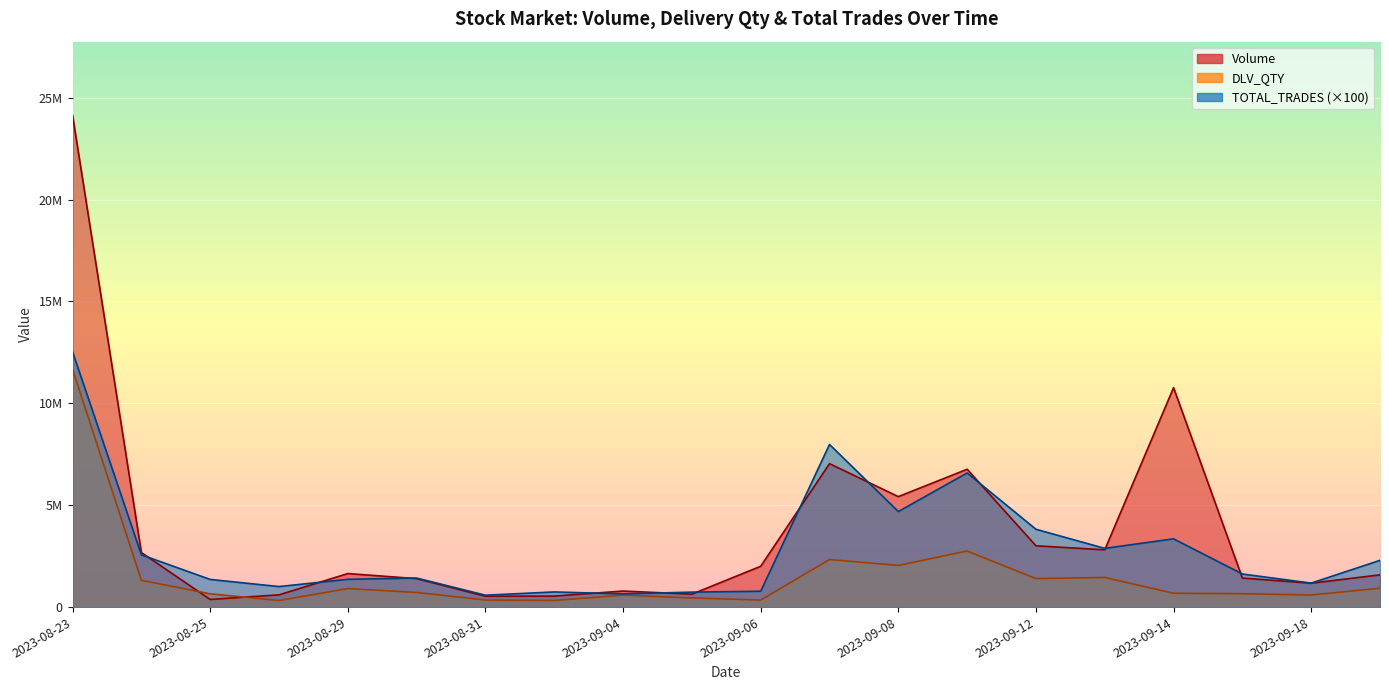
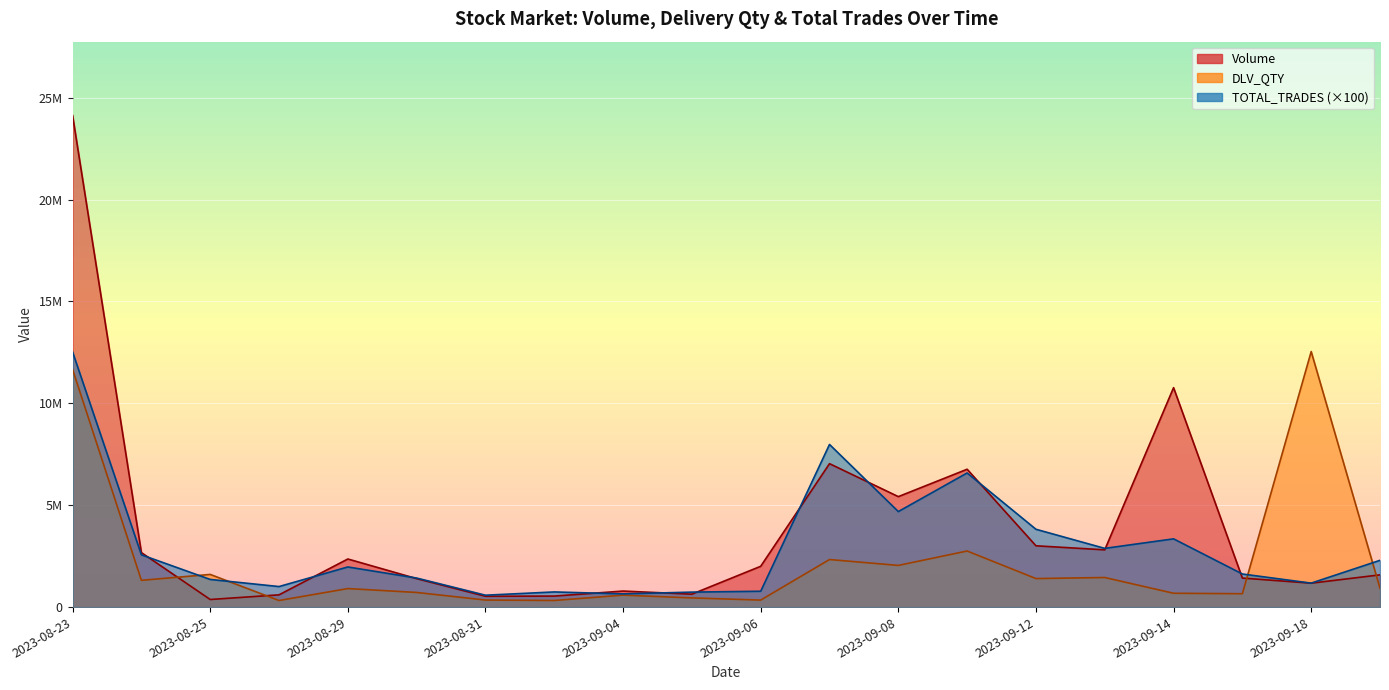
DLV_QTY, 2023-08-25: 700000 -> 1600000
Volume, 2023-08-29: 1600000 -> 2400000
TOTAL_TRADES (×100), 2023-08-29: 1400000 -> 2000000
DLV_QTY, 2023-09-18: 600000 -> 12500000
